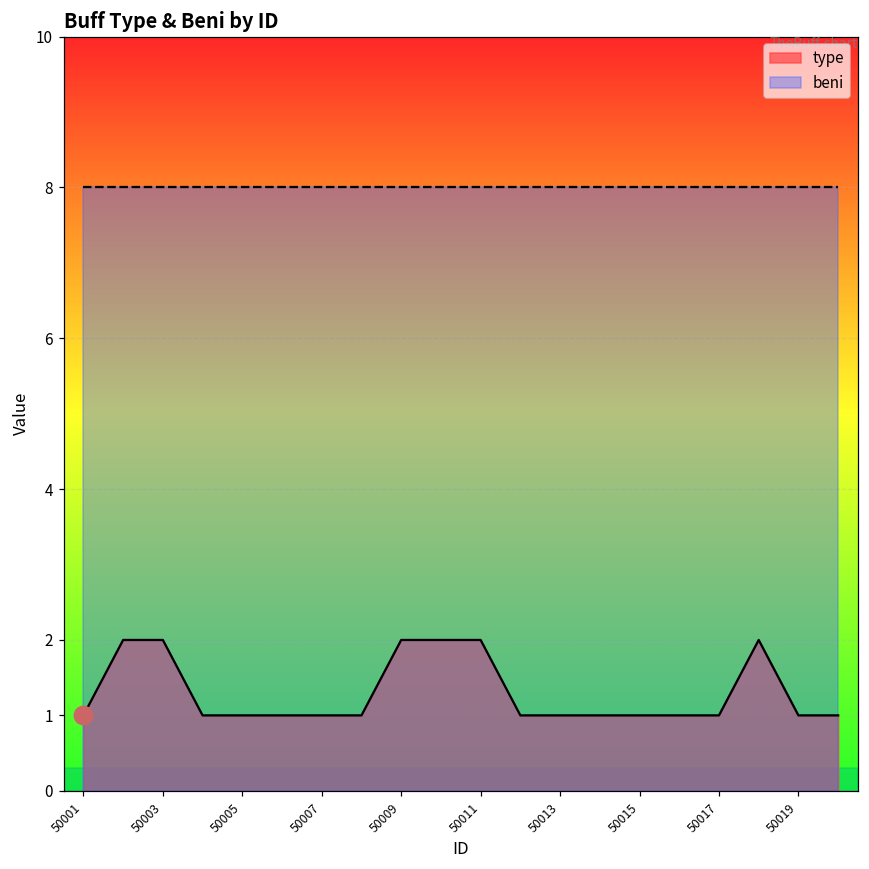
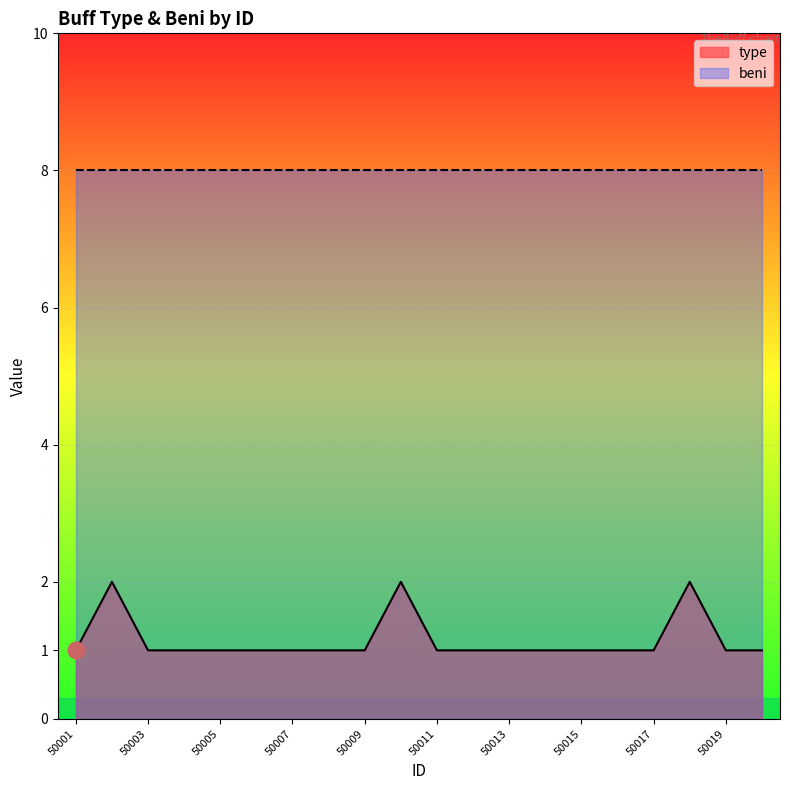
type, 50003: 2 -> 1
type, 50009: 2 -> 1
type, 50011: 2 -> 1
